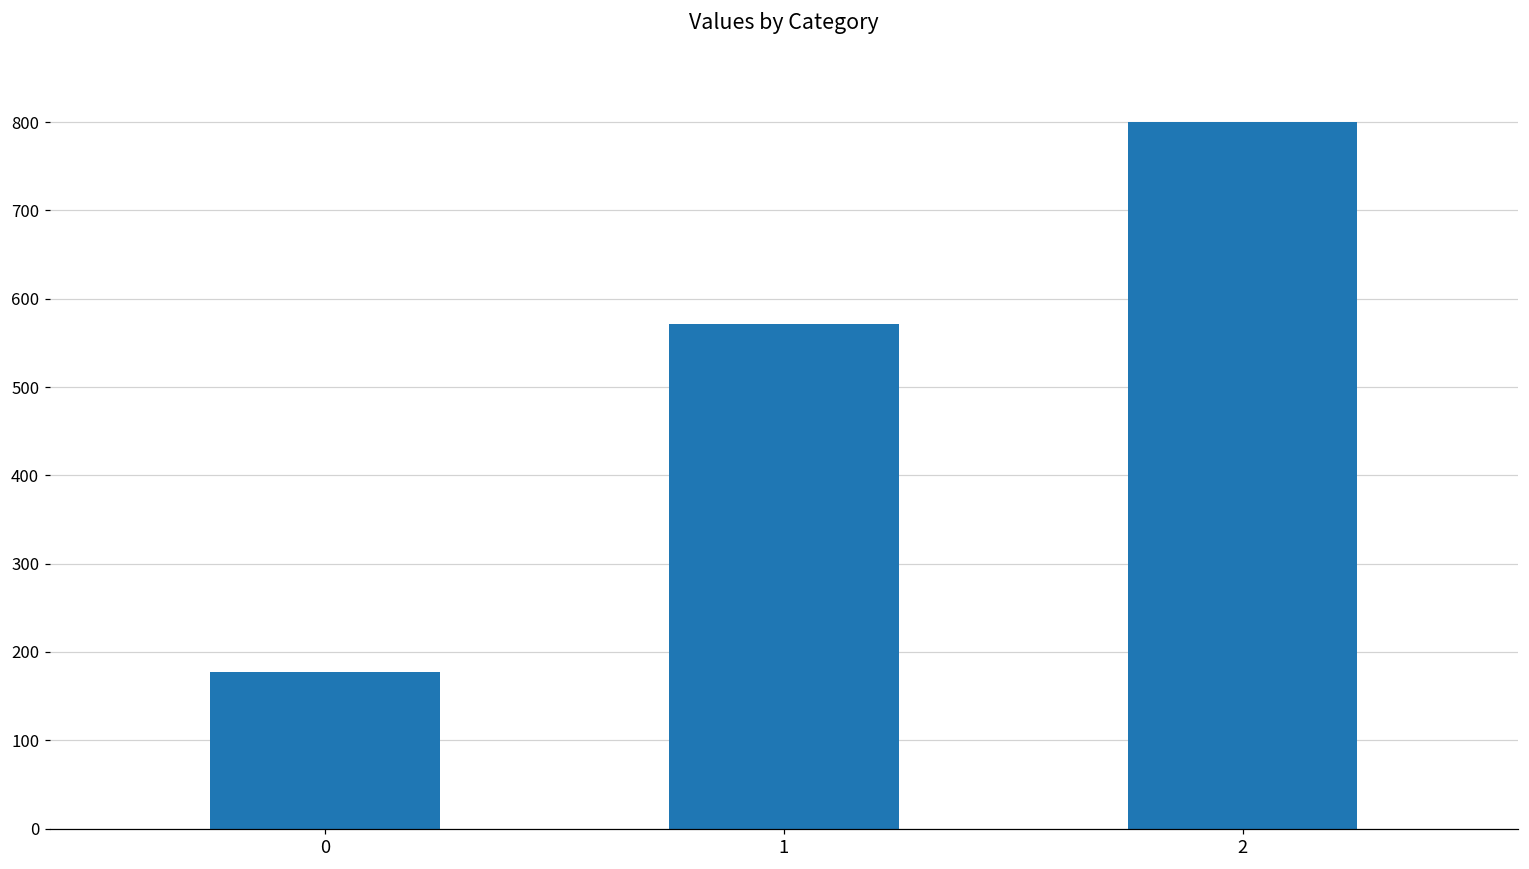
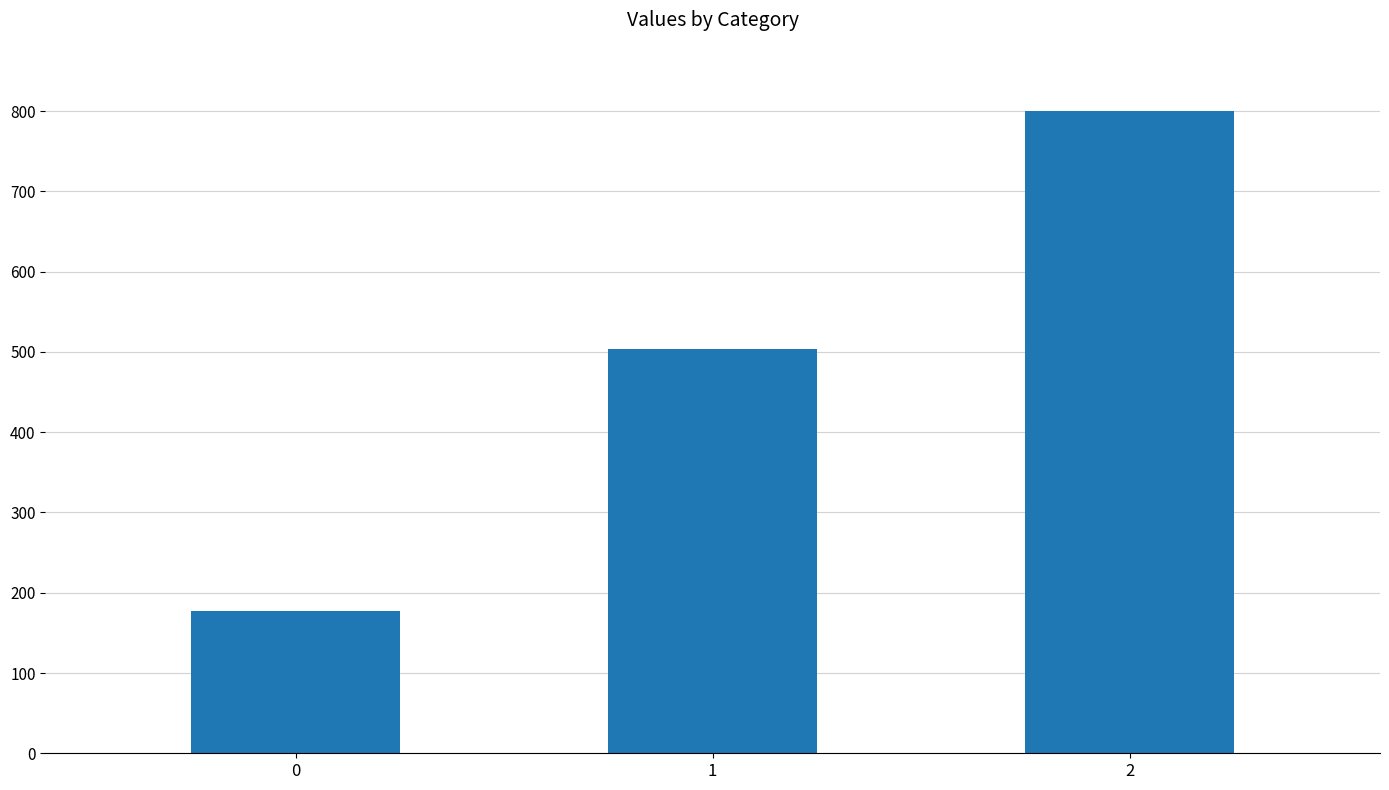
1: 570 -> 500
